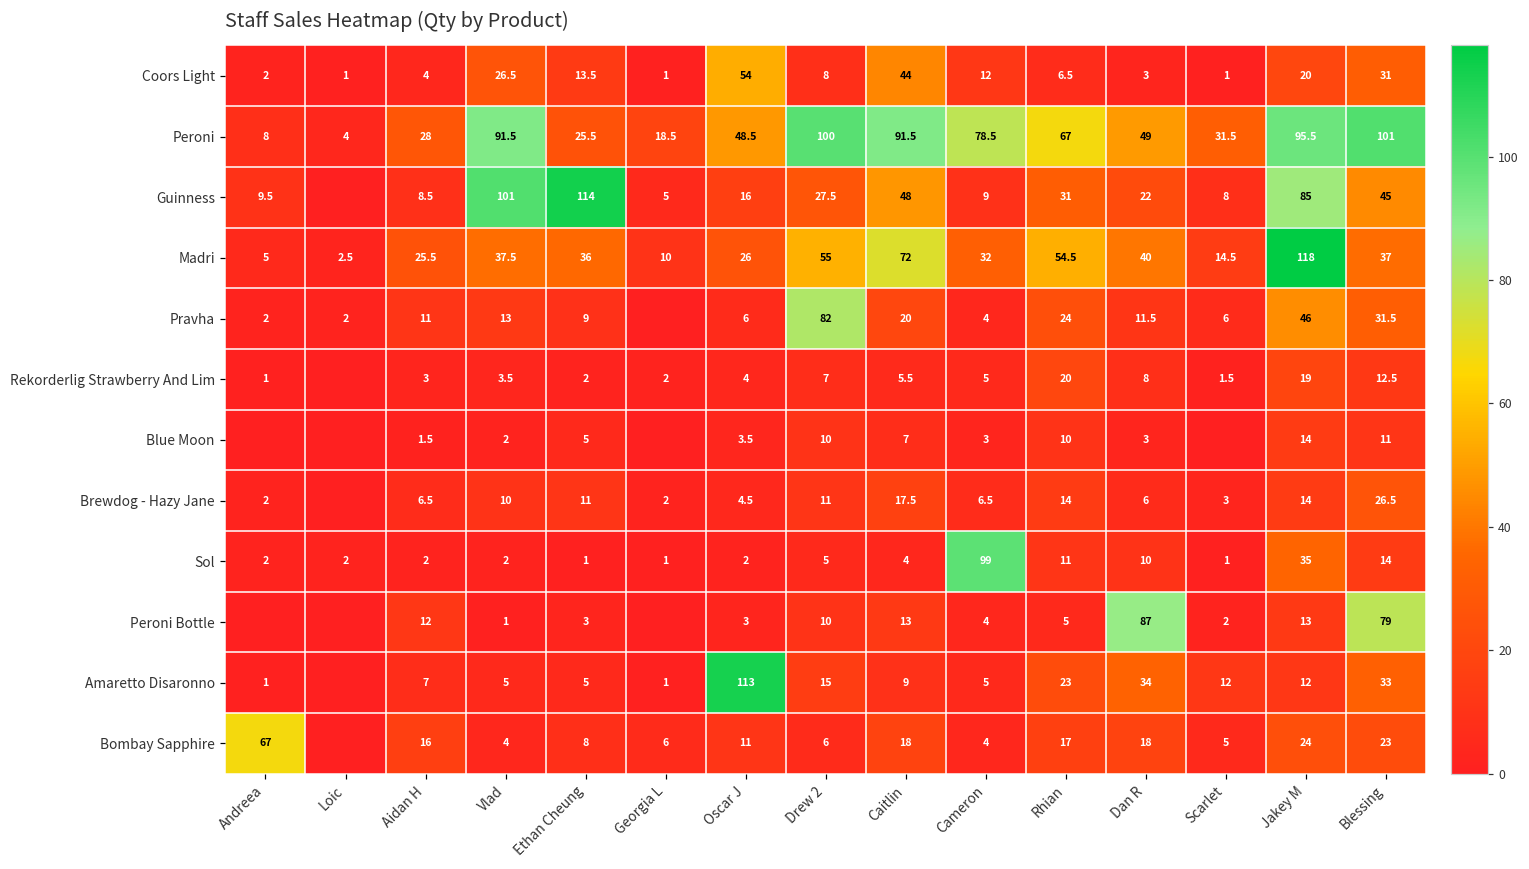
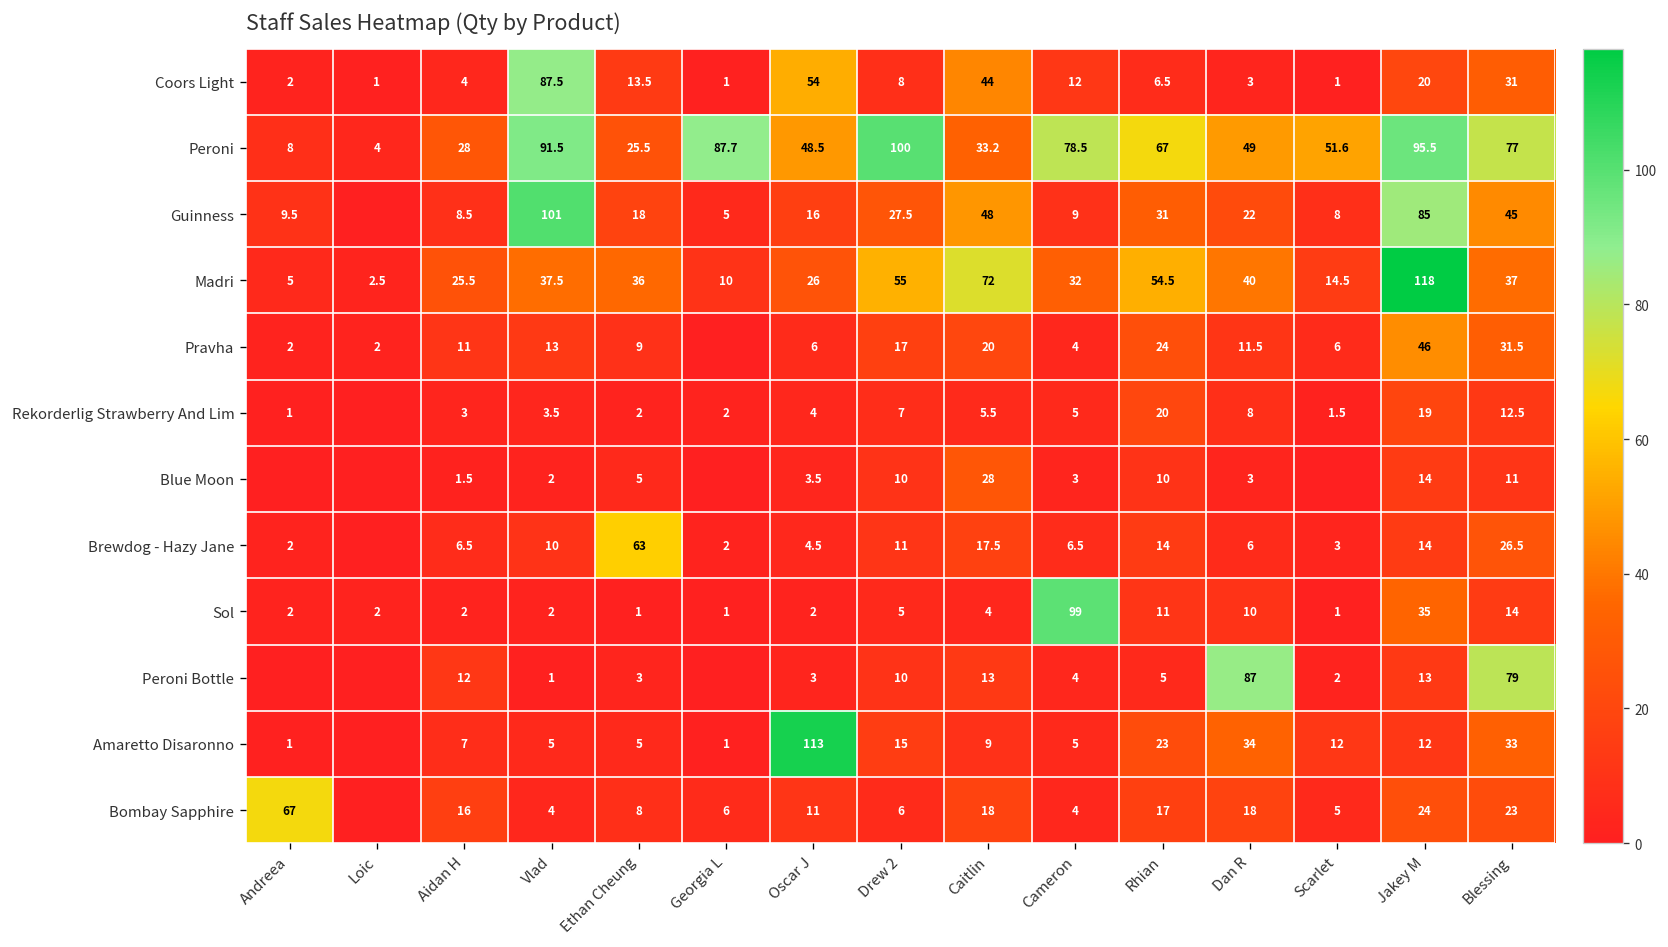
Coors Light, Vlad: 26.5 -> 87.5
Peroni, Georgia L: 18.5 -> 87.7
Peroni, Caitlin: 91.5 -> 33.2
Peroni, Scarlet: 31.5 -> 51.6
Peroni, Blessing: 101 -> 77
Guinness, Ethan Cheung: 114 -> 18
Pravha, Drew 2: 82 -> 17
Blue Moon, Caitlin: 7 -> 28
Brewdog - Hazy Jane, Ethan Cheung: 11 -> 63
